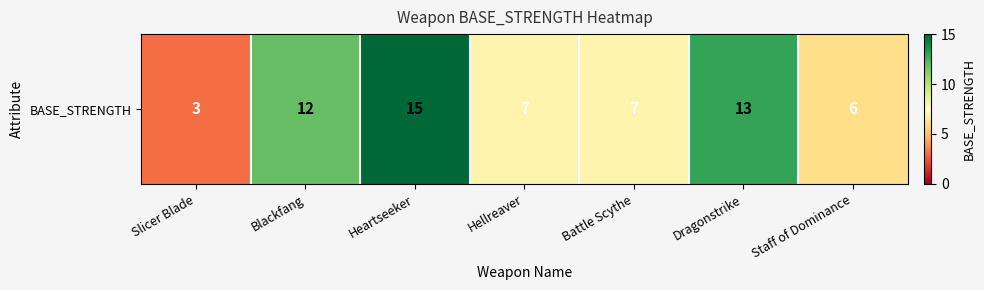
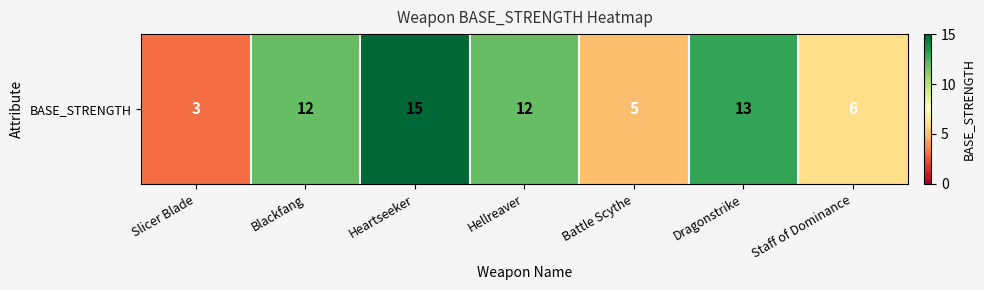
BASE_STRENGTH, Hellreaver: 7 -> 12
BASE_STRENGTH, Battle Scythe: 7 -> 5
